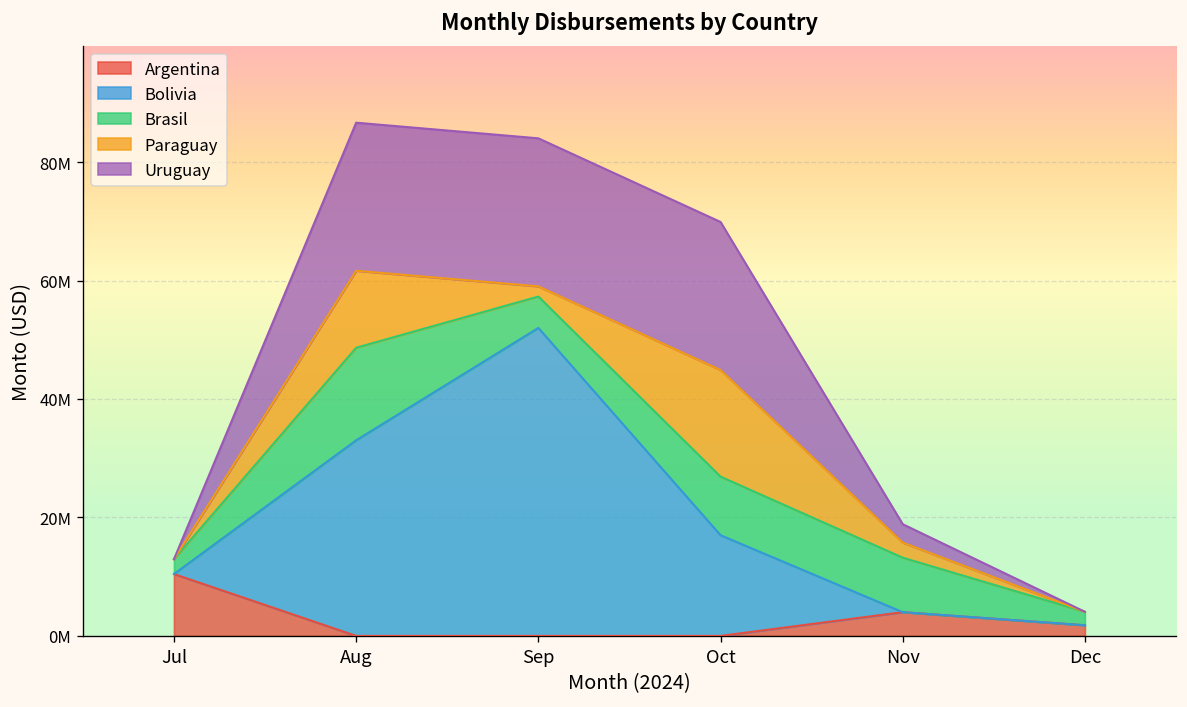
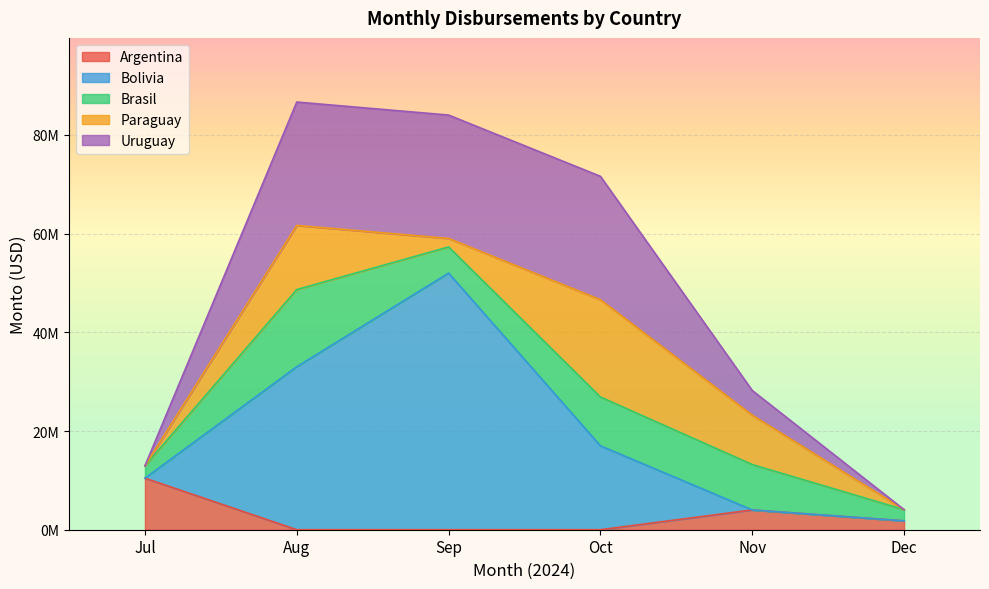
Paraguay, Oct: 18000000 -> 20000000
Paraguay, Nov: 3000000 -> 10000000
Uruguay, Nov: 3000000 -> 5000000
